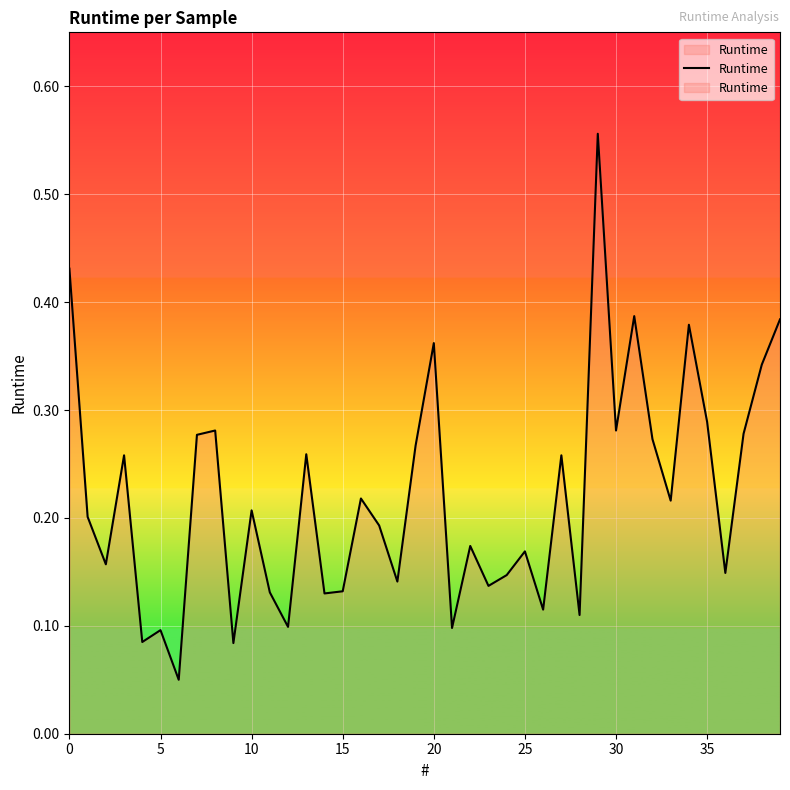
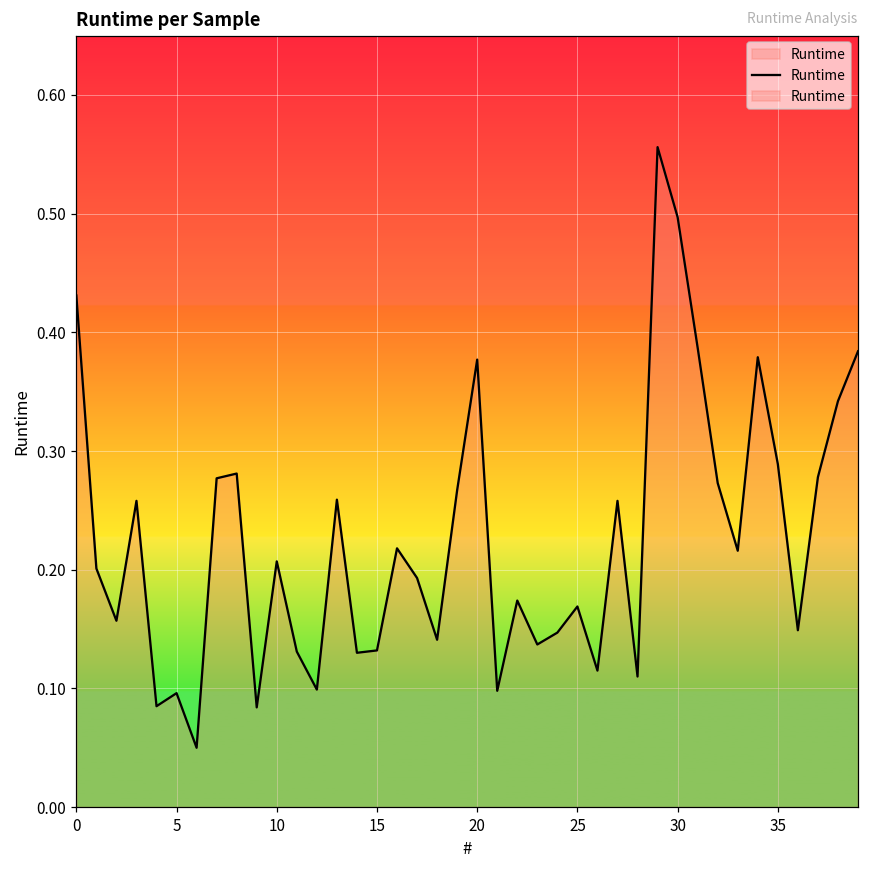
20: 0.362 -> 0.377
30: 0.281 -> 0.497
